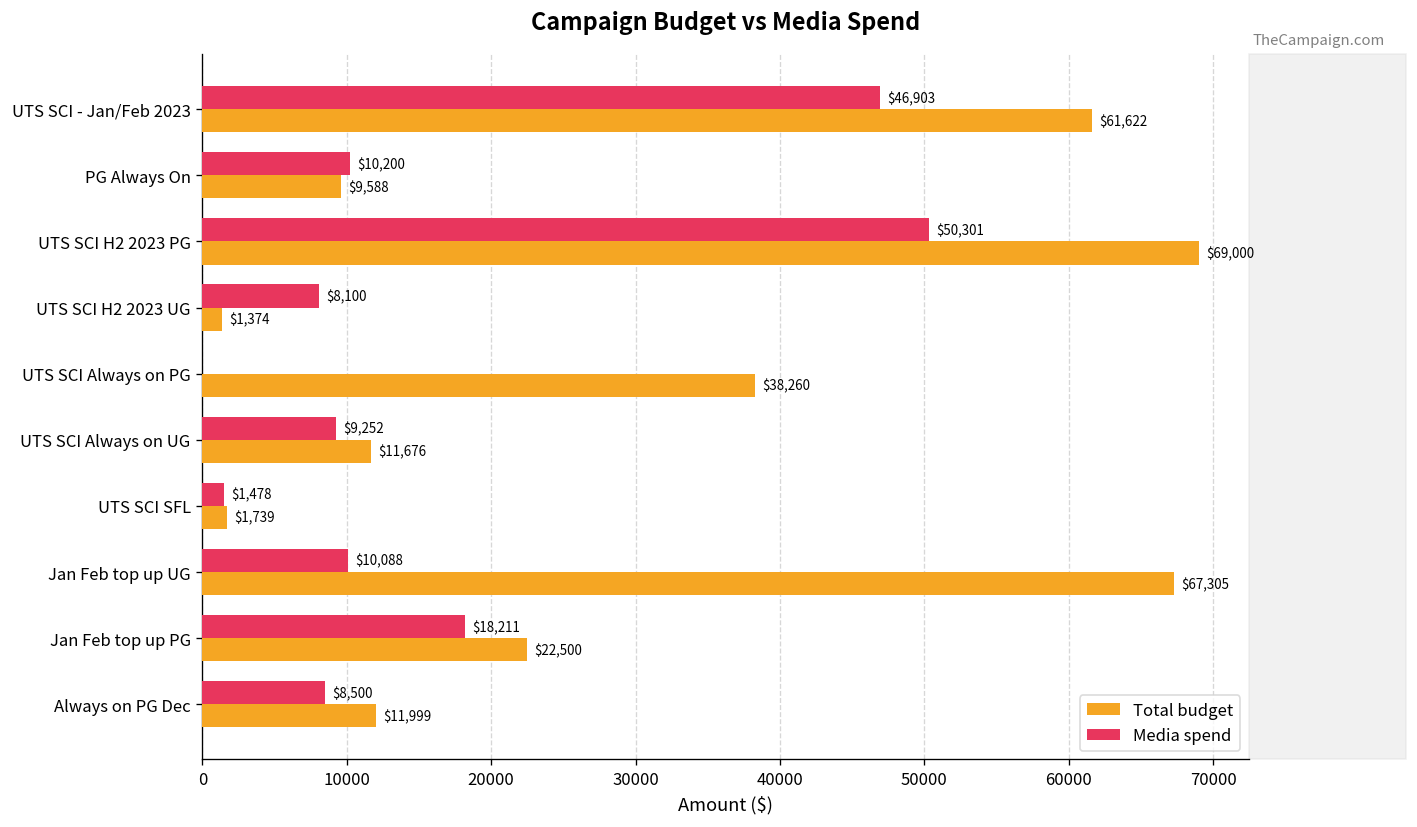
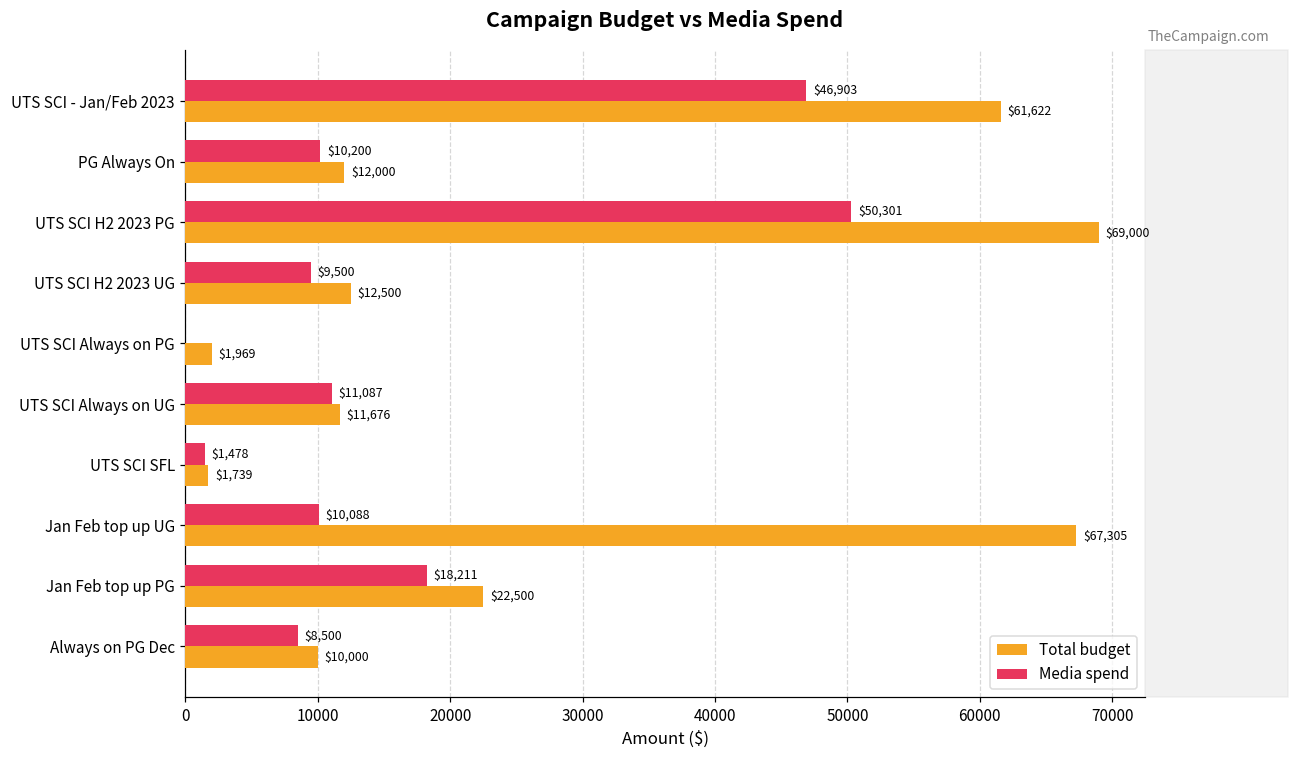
Total budget, PG Always On: $9,588 -> $12,000
Media spend, UTS SCI H2 2023 UG: $8,100 -> $9,500
Total budget, UTS SCI H2 2023 UG: $1,374 -> $12,500
Total budget, UTS SCI Always on PG: $38,260 -> $1,969
Media spend, UTS SCI Always on UG: $9,252 -> $11,087
Total budget, Always on PG Dec: $11,999 -> $10,000
